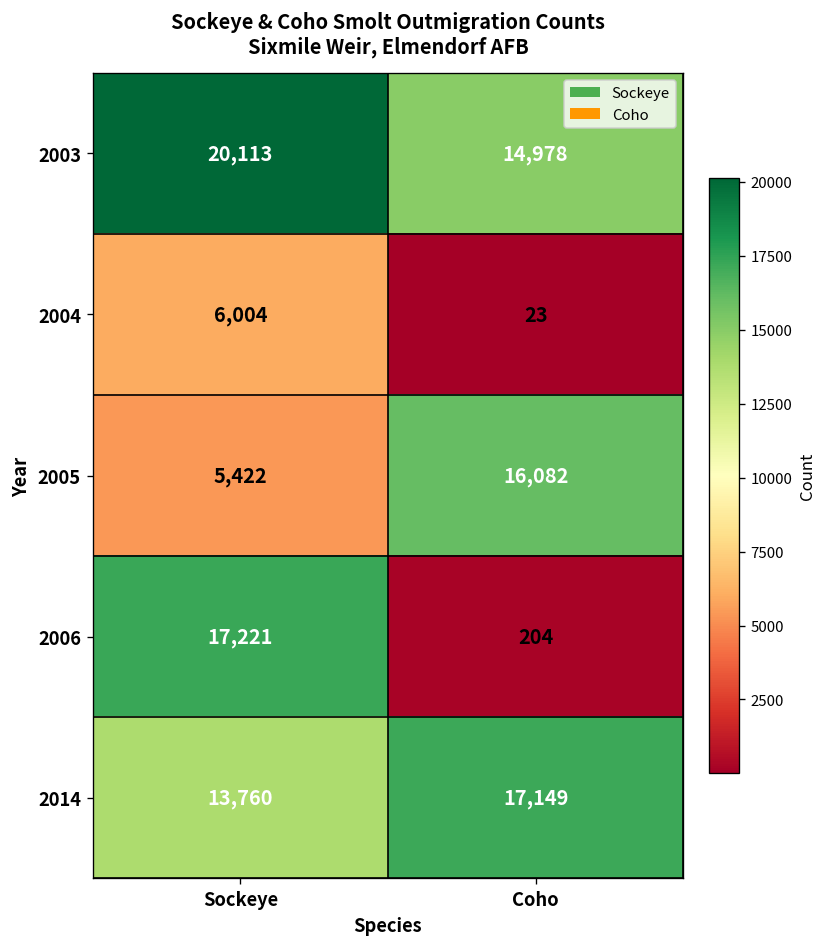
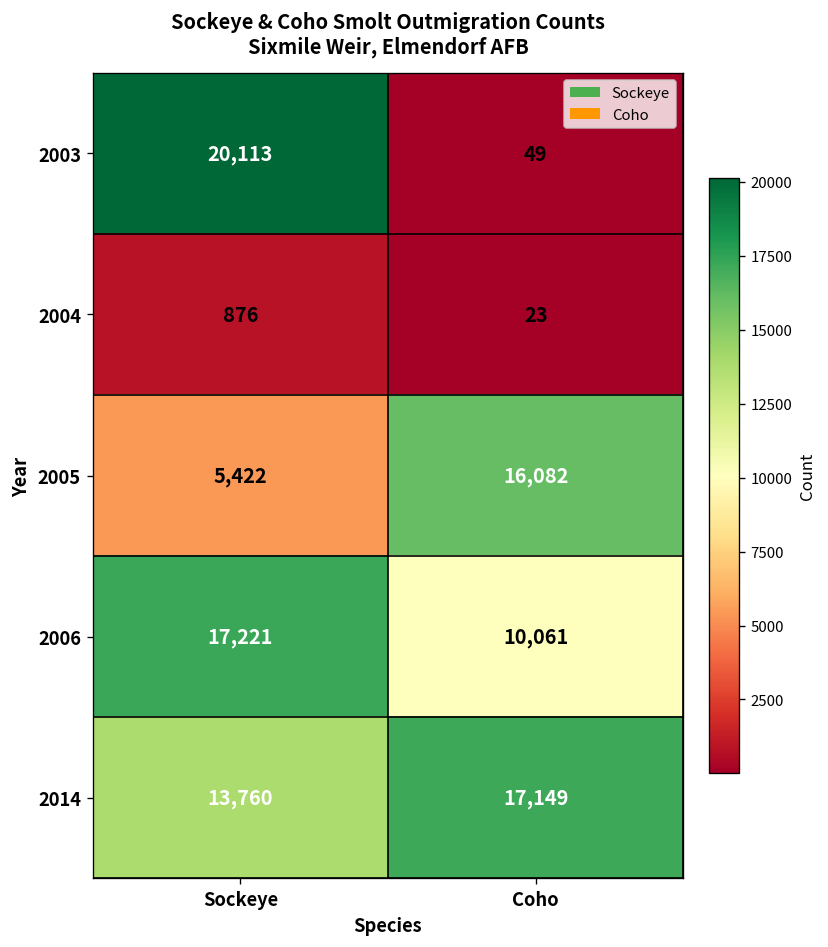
2003, Coho: 14,978 -> 49
2004, Sockeye: 6,004 -> 876
2006, Coho: 204 -> 10,061
